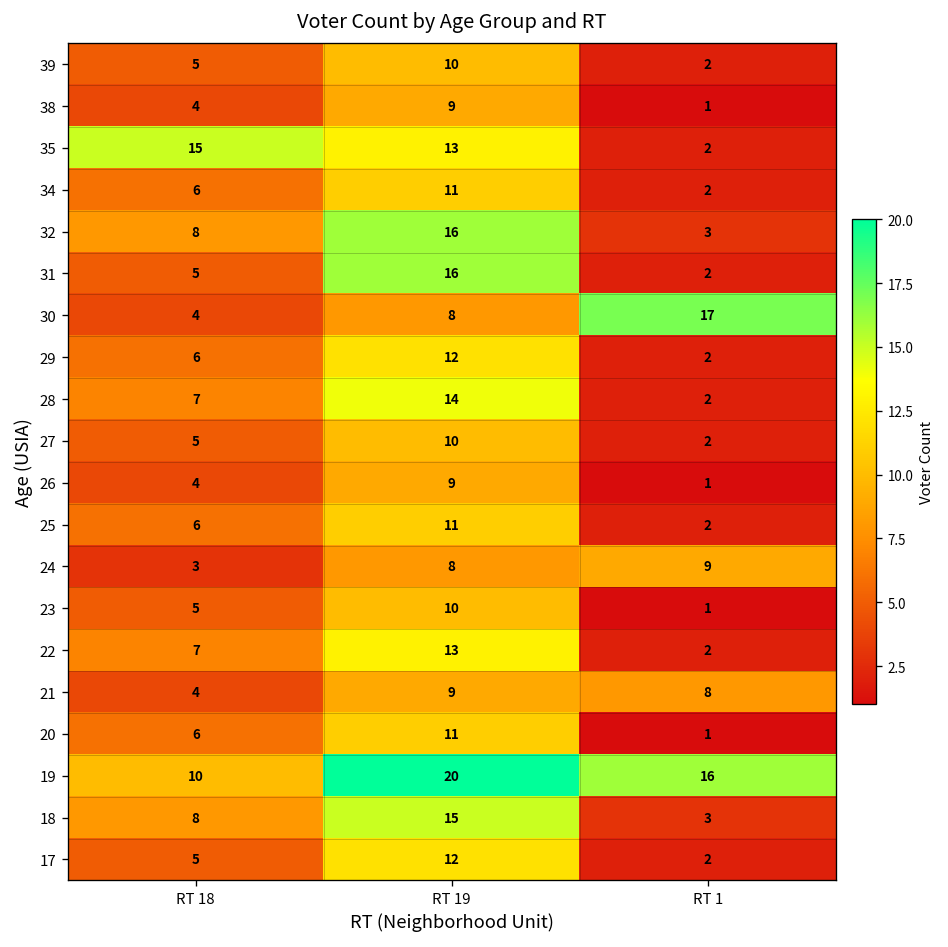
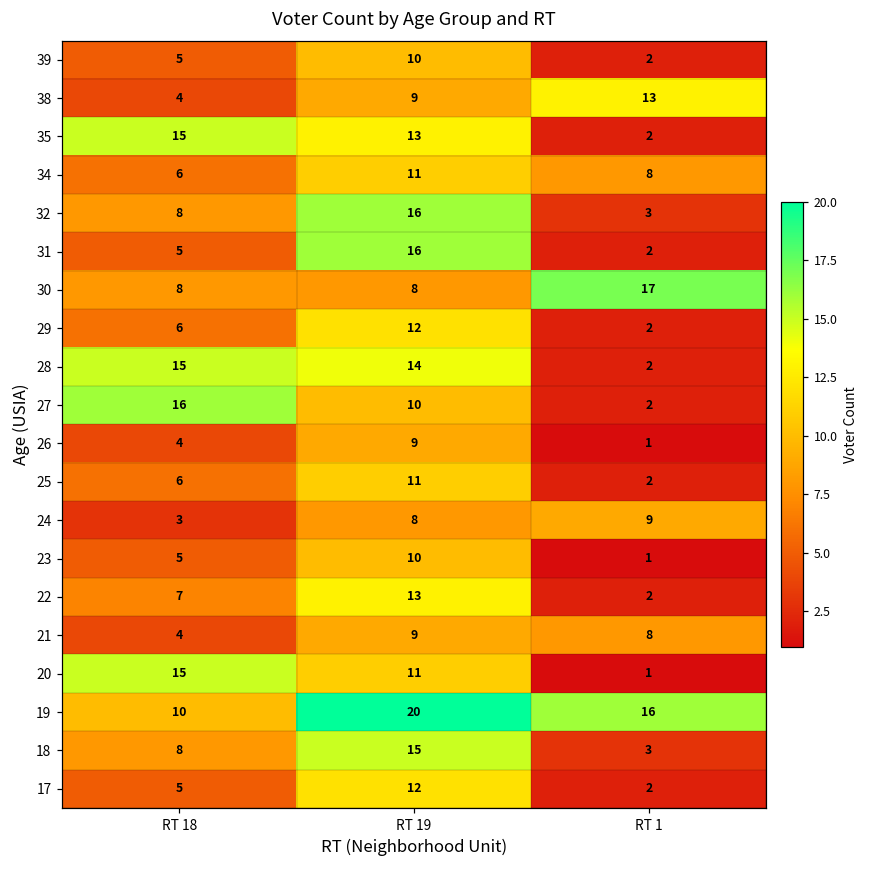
38, RT 1: 1 -> 13
34, RT 1: 2 -> 8
30, RT 18: 4 -> 8
28, RT 18: 7 -> 15
27, RT 18: 5 -> 16
20, RT 18: 6 -> 15
